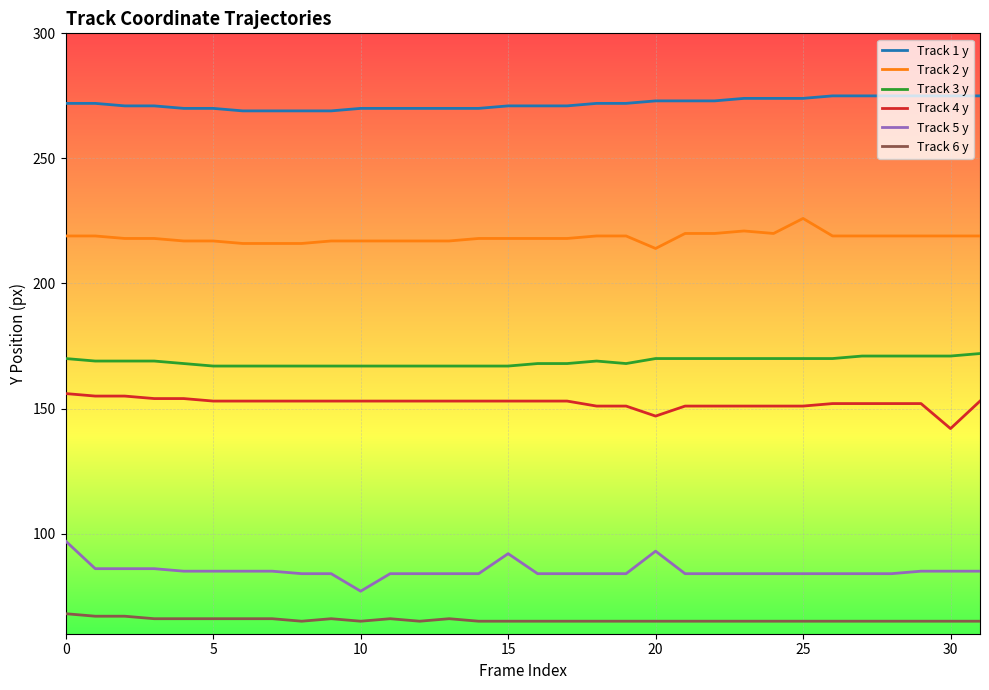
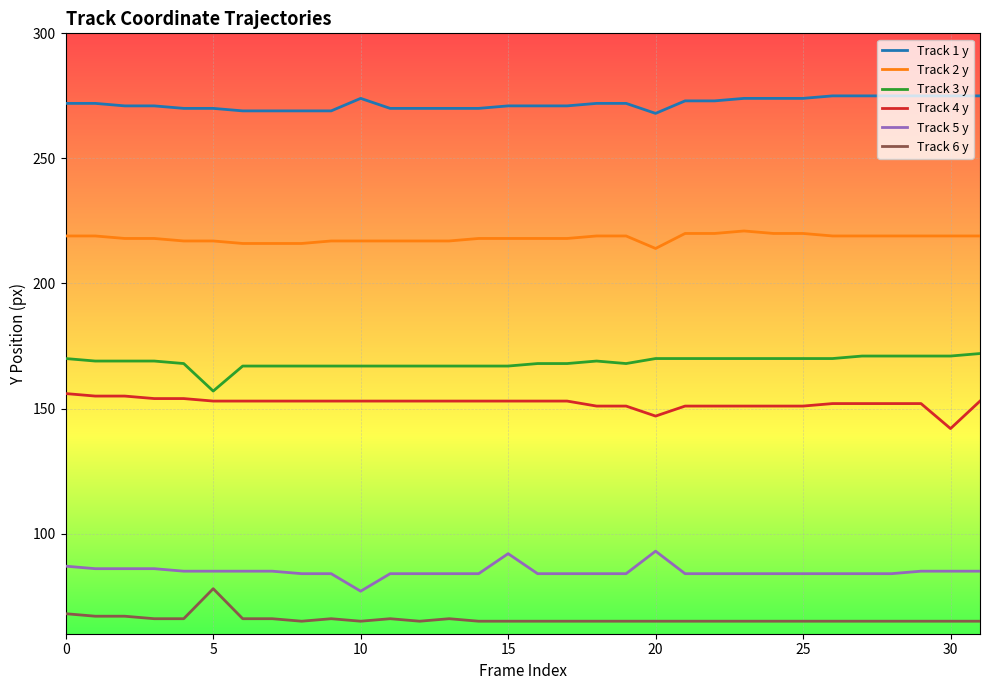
Track 5 y, 0: 97 -> 87
Track 3 y, 5: 167 -> 157
Track 6 y, 5: 66 -> 78
Track 1 y, 10: 270 -> 274
Track 1 y, 20: 273 -> 268
Track 2 y, 25: 226 -> 220
